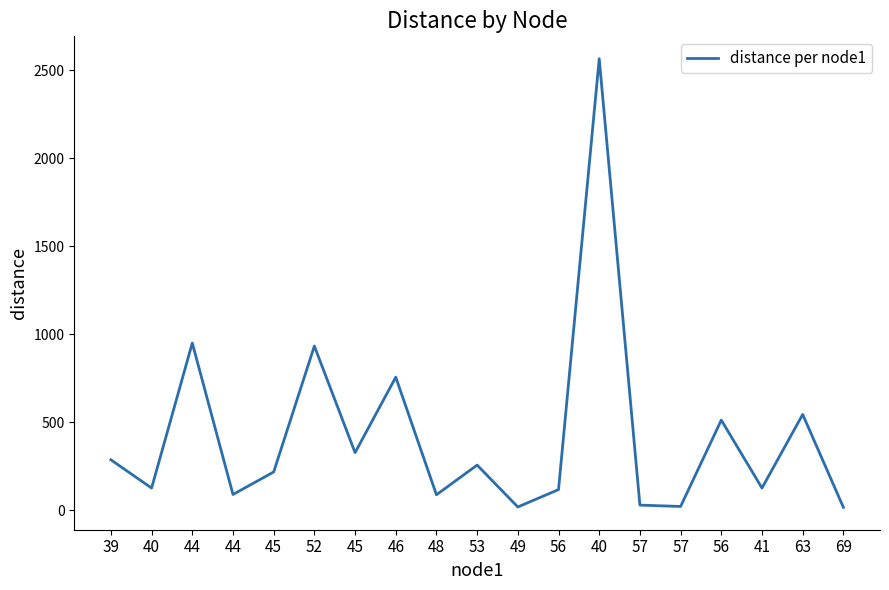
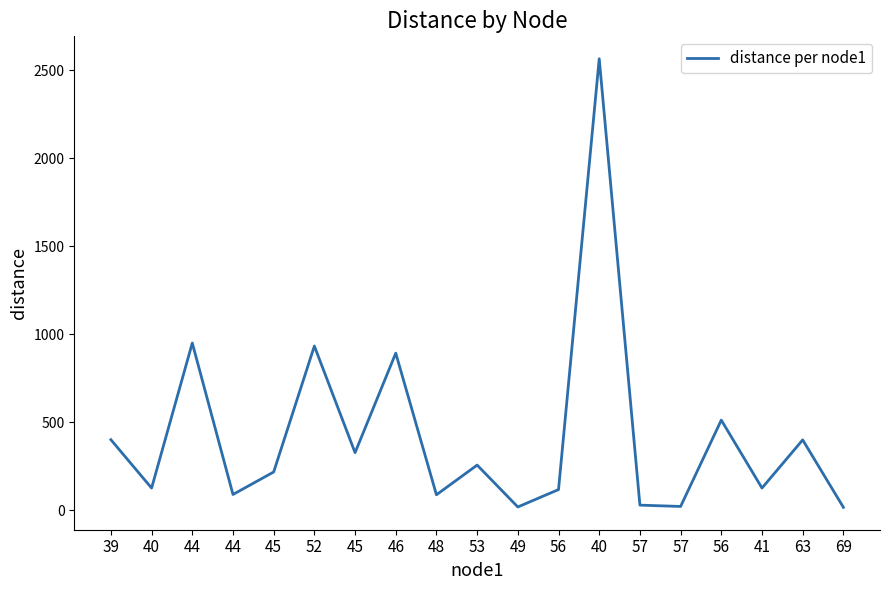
39: 290 -> 400
46: 760 -> 890
63: 540 -> 400
